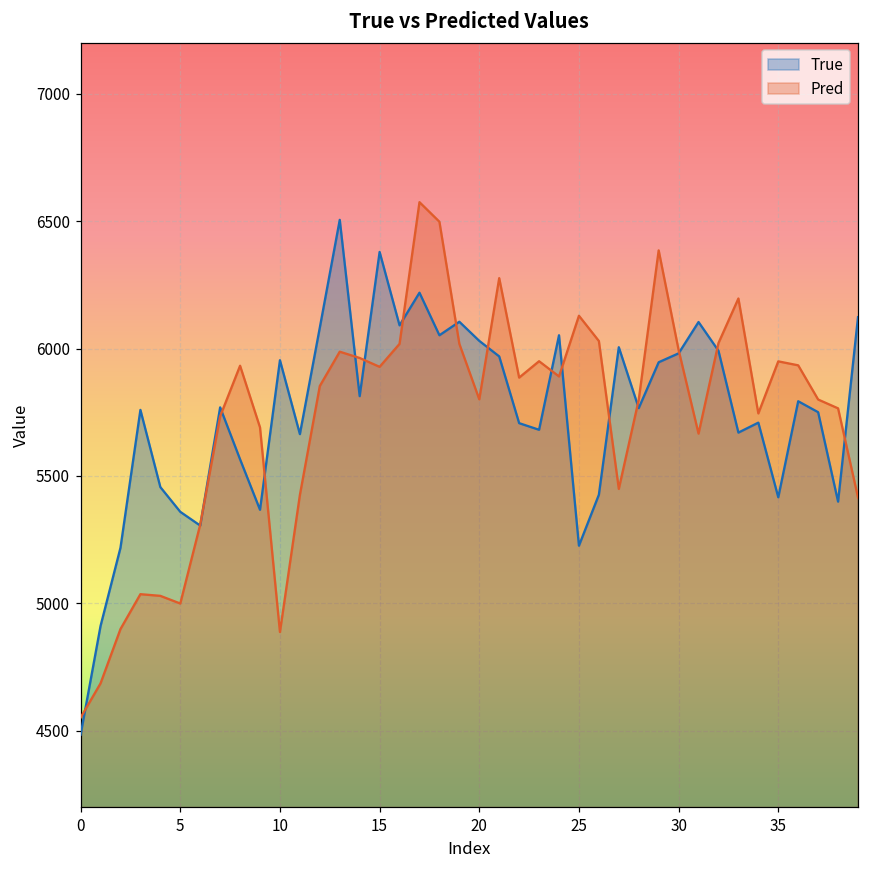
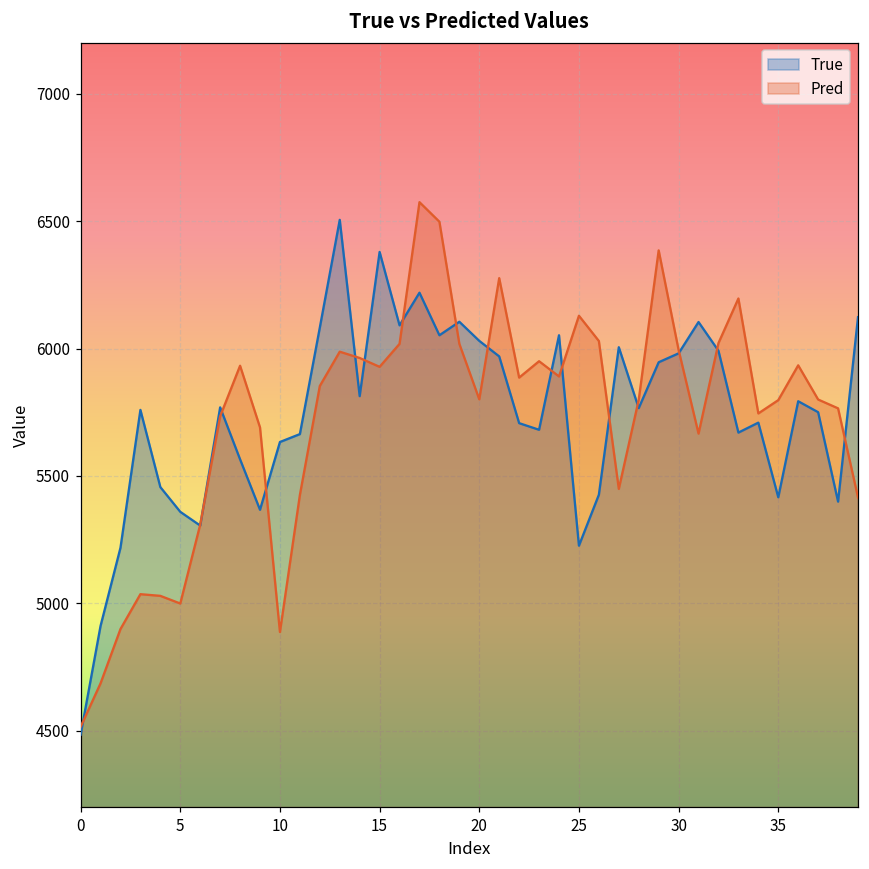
Pred, 0: 4550 -> 4510
True, 10: 5950 -> 5630
Pred, 35: 5950 -> 5800
